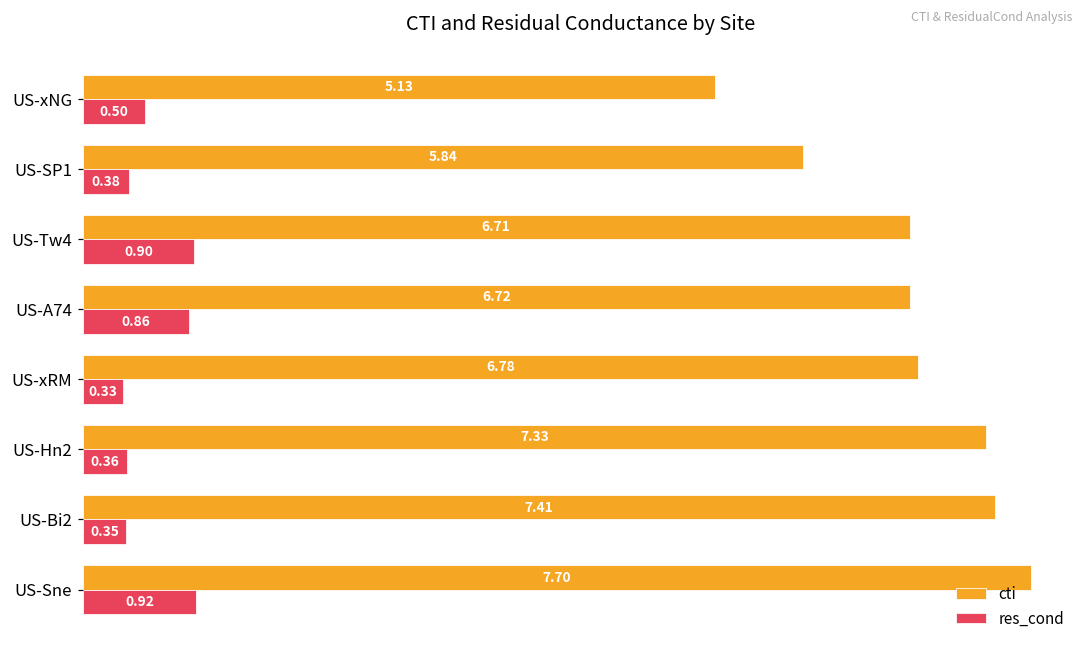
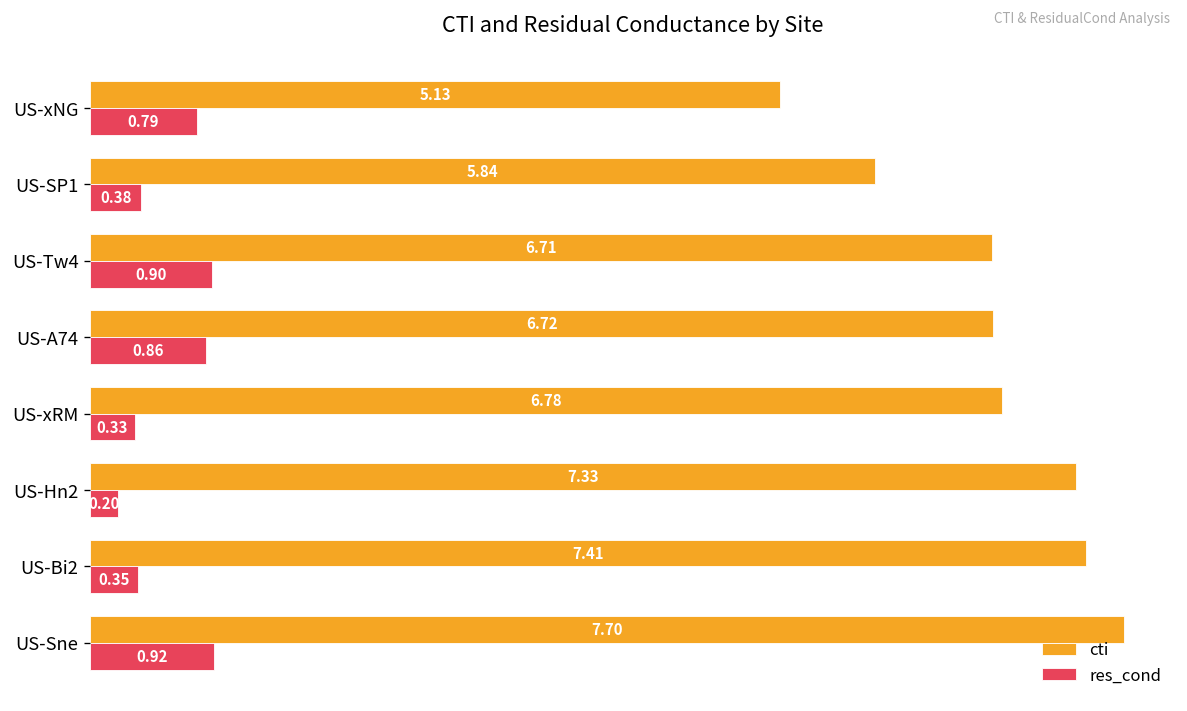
res_cond, US-xNG: 0.50 -> 0.79
res_cond, US-Hn2: 0.36 -> 0.20
